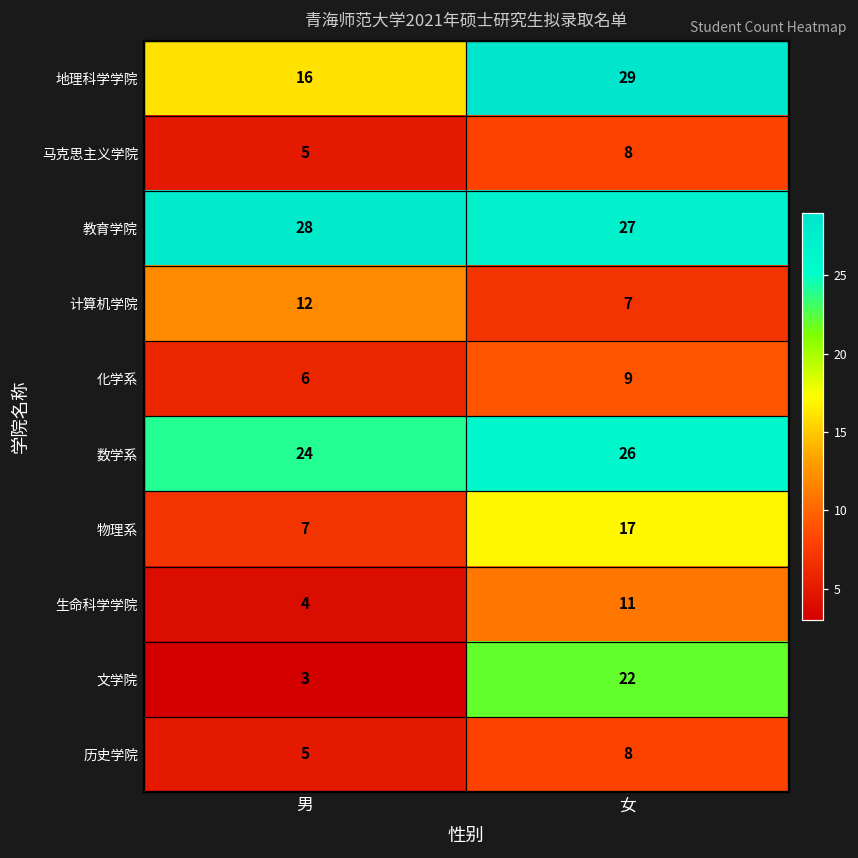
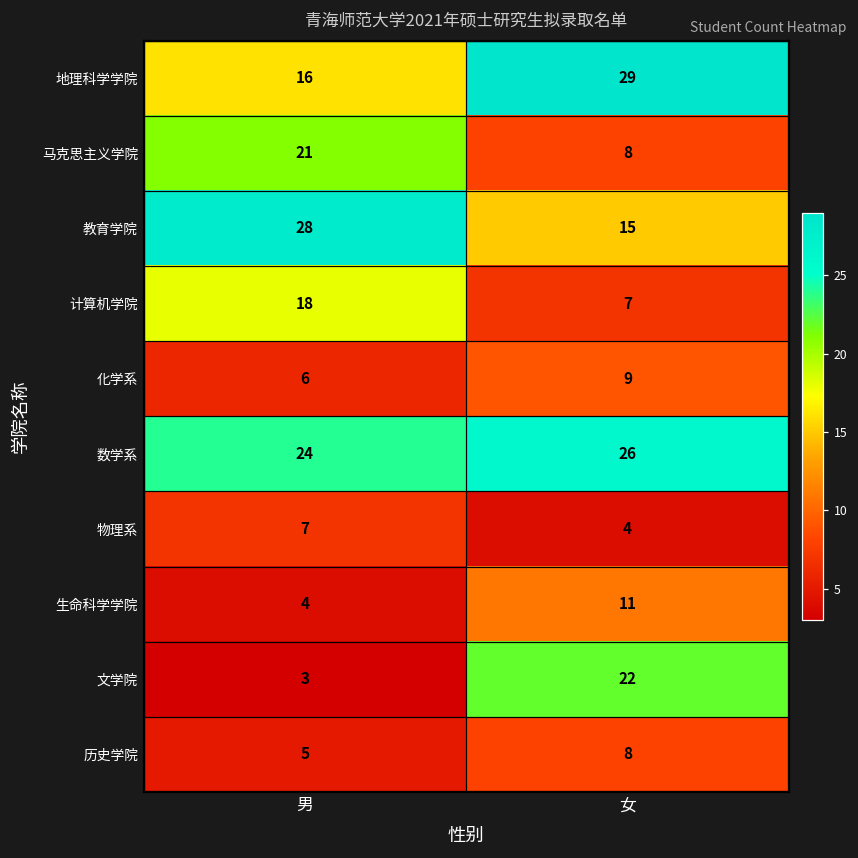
马克思主义学院, 男: 5 -> 21
教育学院, 女: 27 -> 15
计算机学院, 男: 12 -> 18
物理系, 女: 17 -> 4
